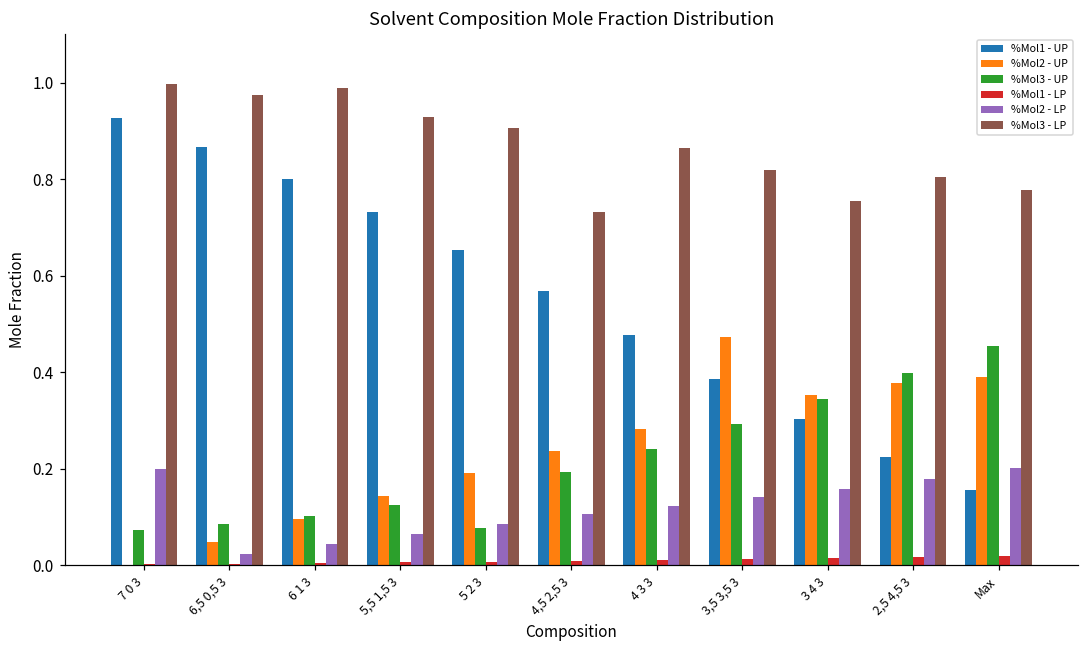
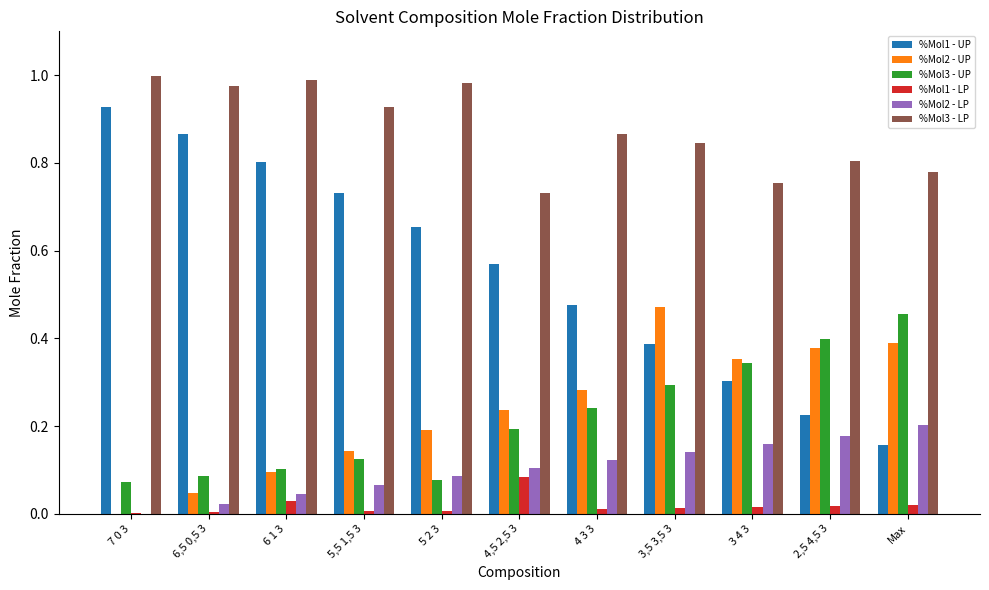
%Mol2 - LP, 7 0 3: 0.2 -> 0.0
%Mol1 - LP, 6 1 3: 0.00 -> 0.03
%Mol3 - LP, 5 2 3: 0.91 -> 0.98
%Mol1 - LP, 4,5 2,5 3: 0.01 -> 0.09
%Mol3 - LP, 3,5 3,5 3: 0.82 -> 0.85
